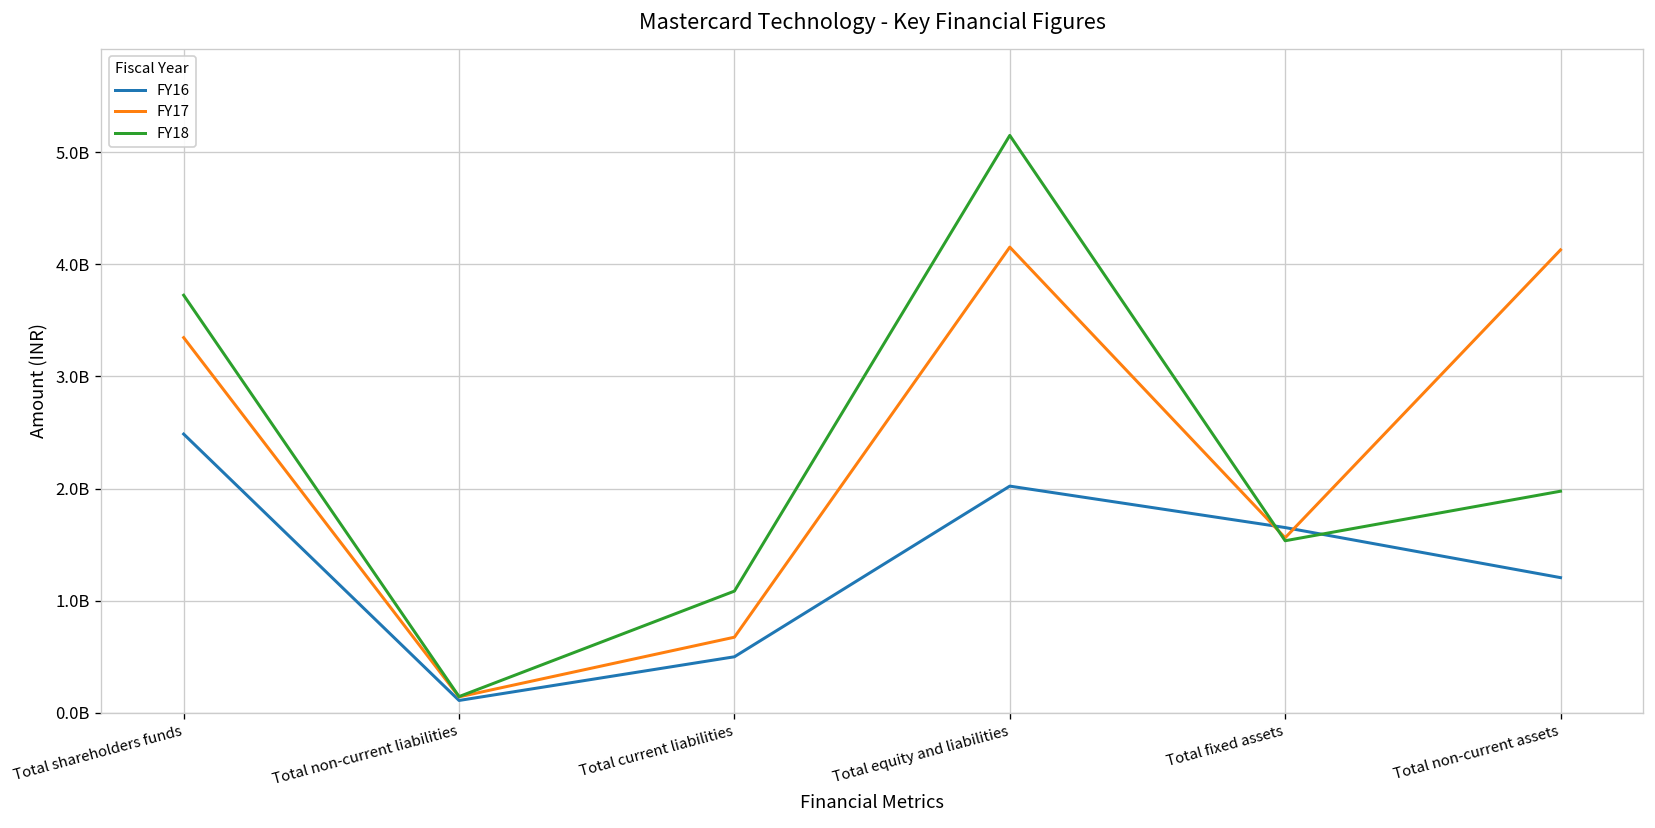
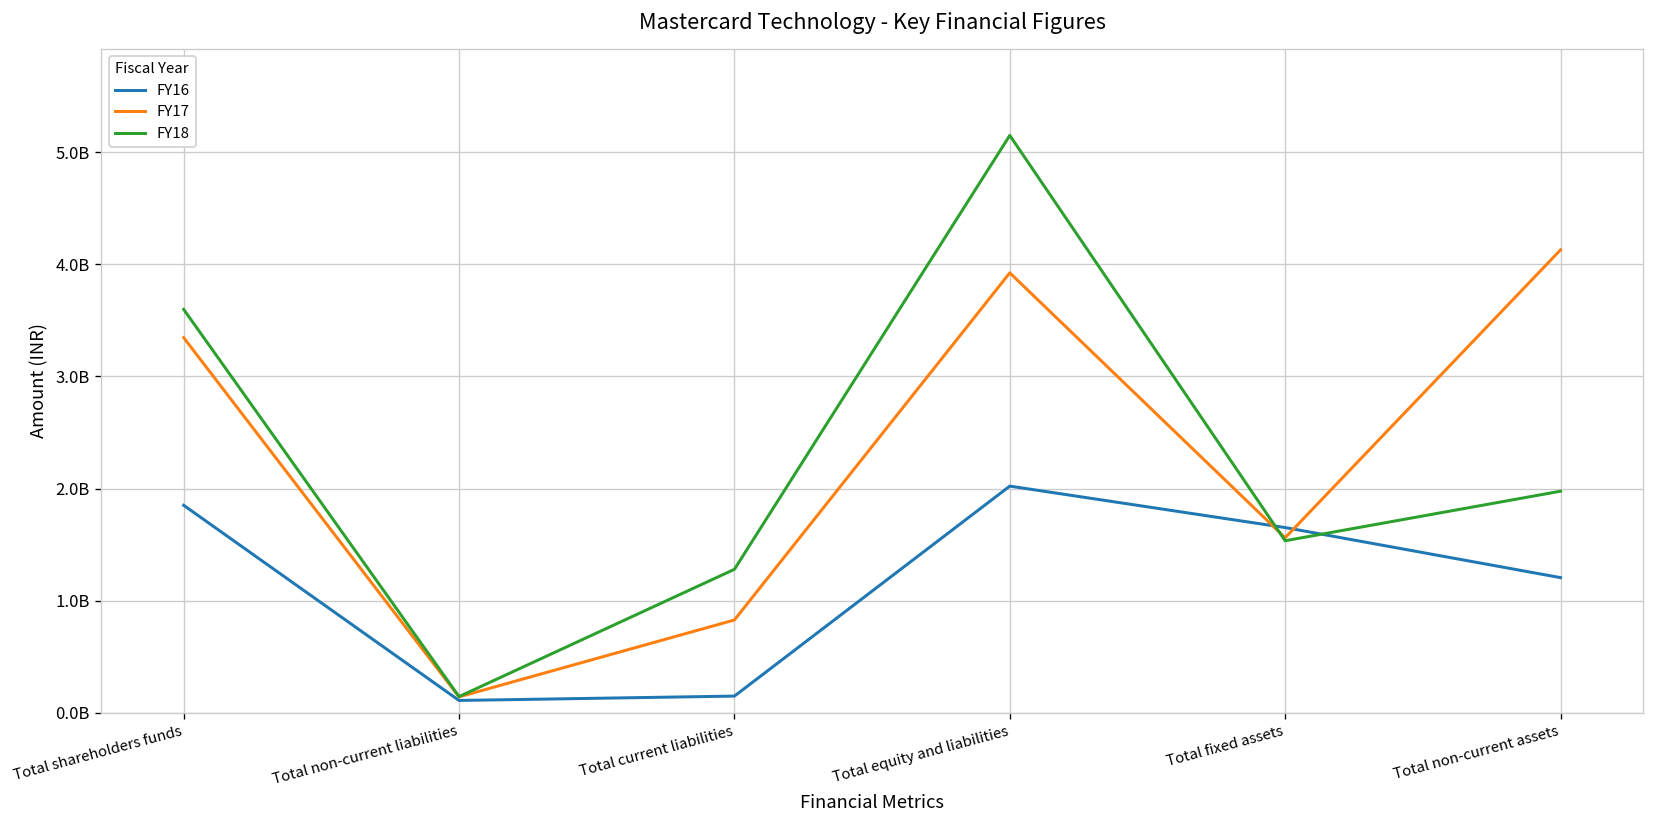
FY16, Total shareholders funds: 2500000000 -> 1900000000
FY18, Total shareholders funds: 3700000000 -> 3600000000
FY16, Total current liabilities: 500000000 -> 100000000
FY17, Total current liabilities: 700000000 -> 800000000
FY18, Total current liabilities: 1100000000 -> 1300000000
FY17, Total equity and liabilities: 4200000000 -> 3900000000
